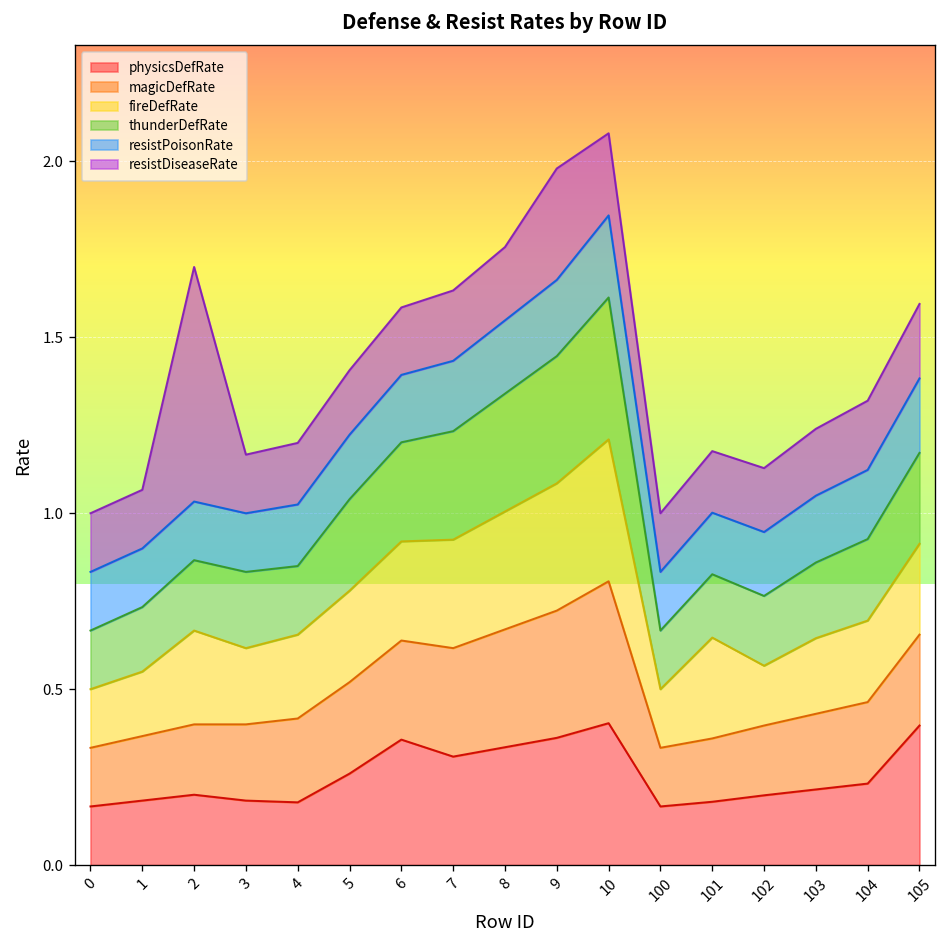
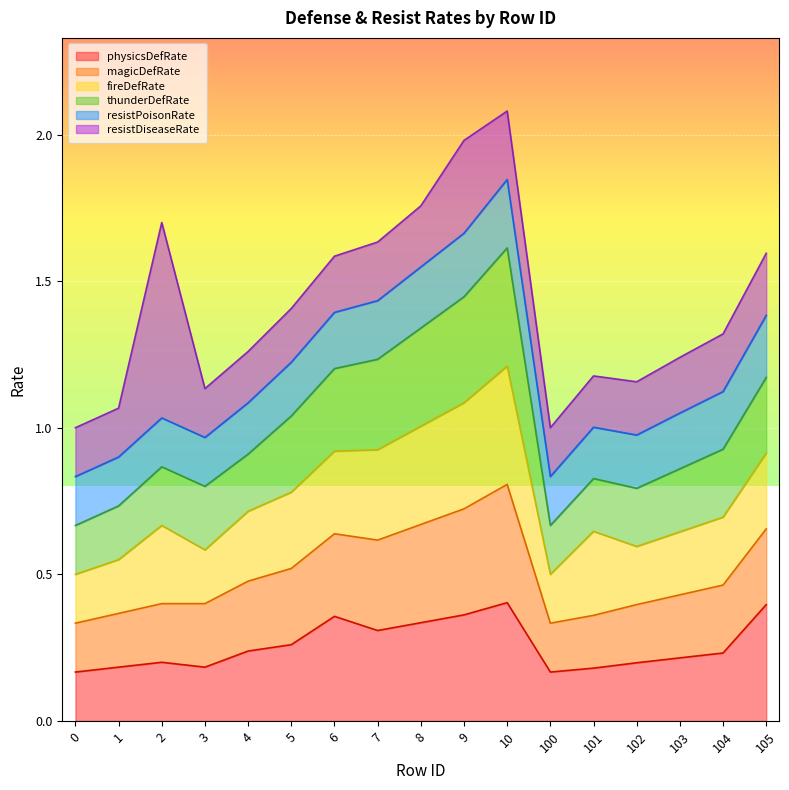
fireDefRate, 3: 0.22 -> 0.18
physicsDefRate, 4: 0.18 -> 0.24
fireDefRate, 102: 0.17 -> 0.20
